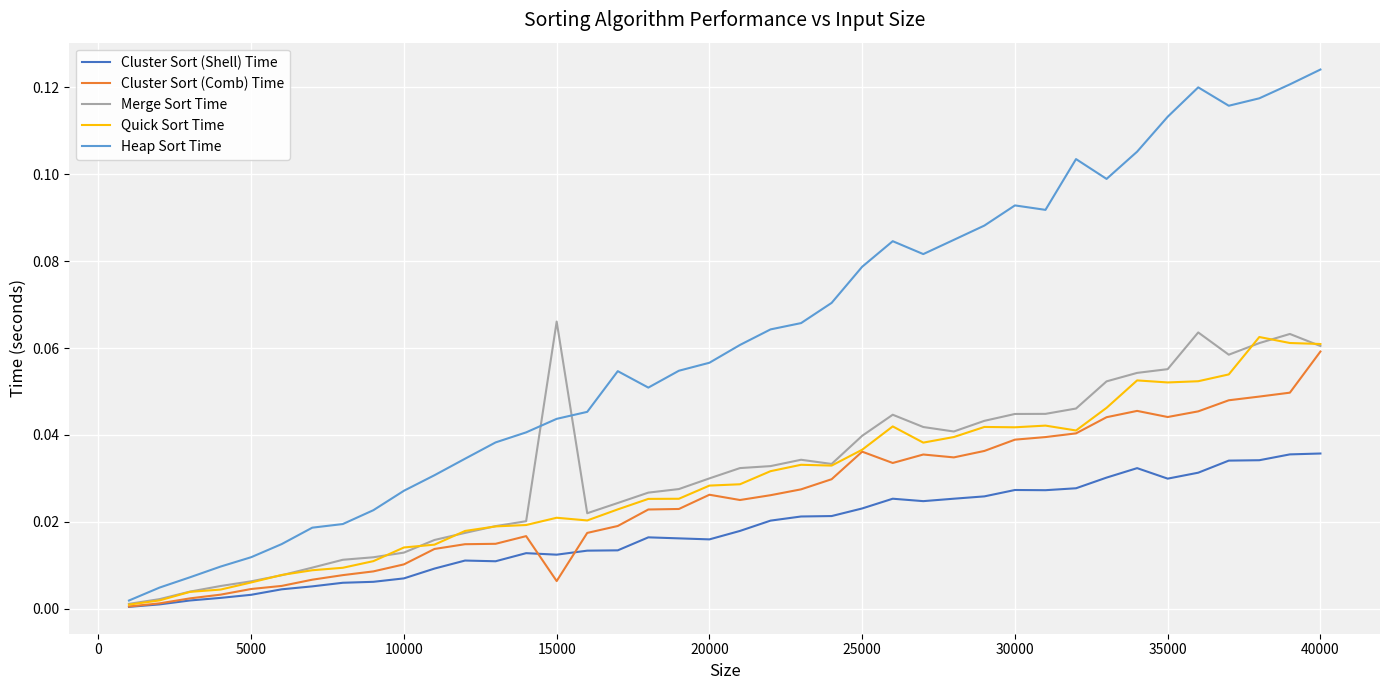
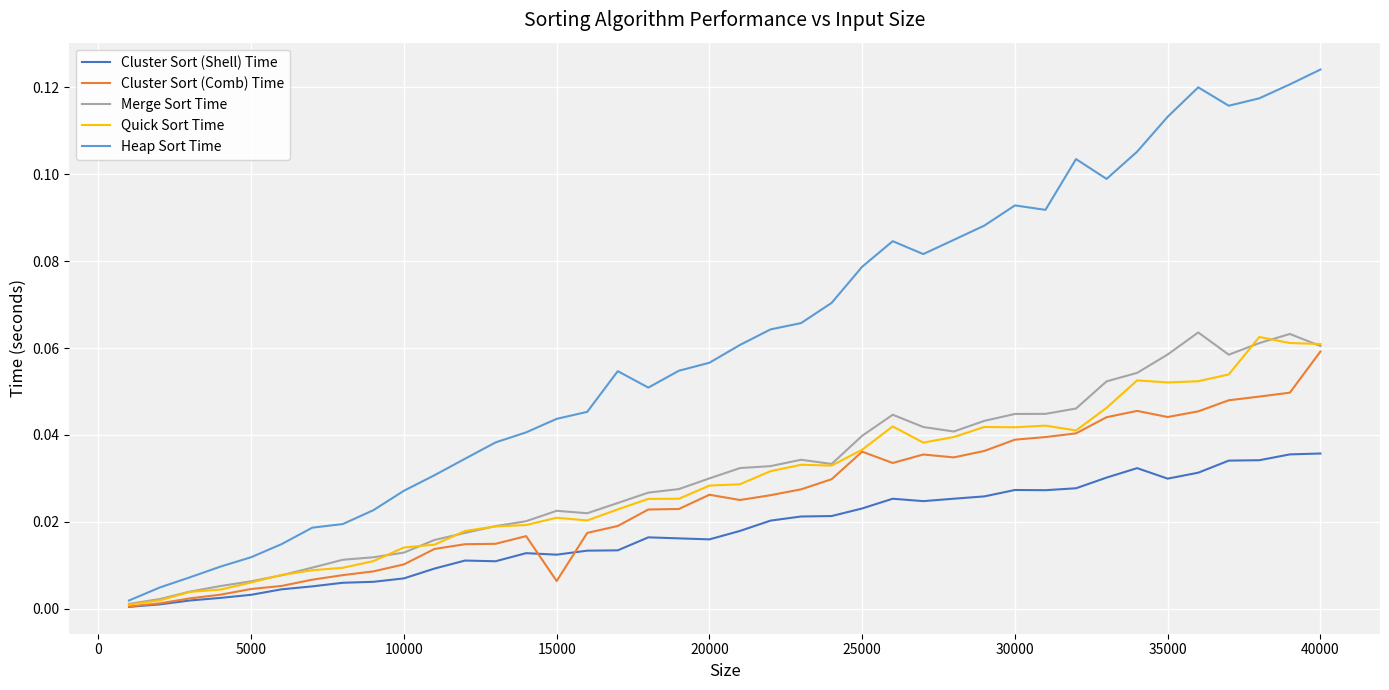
Merge Sort Time, 15000: 0.066 -> 0.023
Merge Sort Time, 35000: 0.055 -> 0.059
